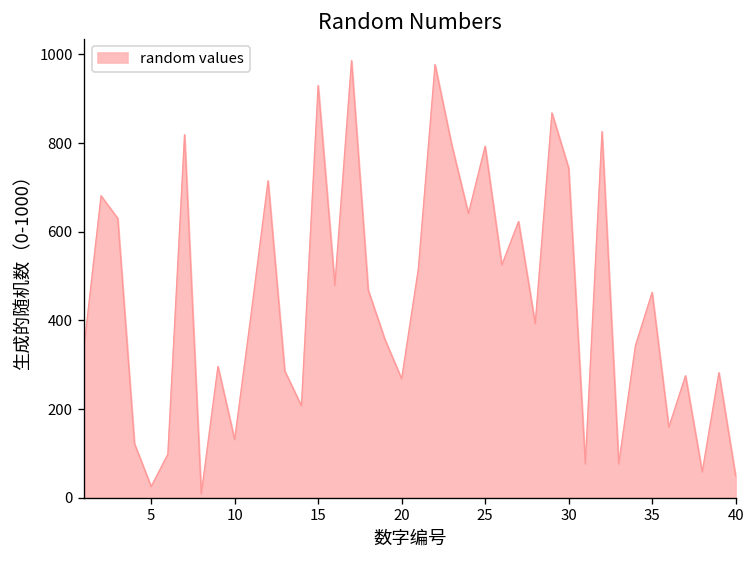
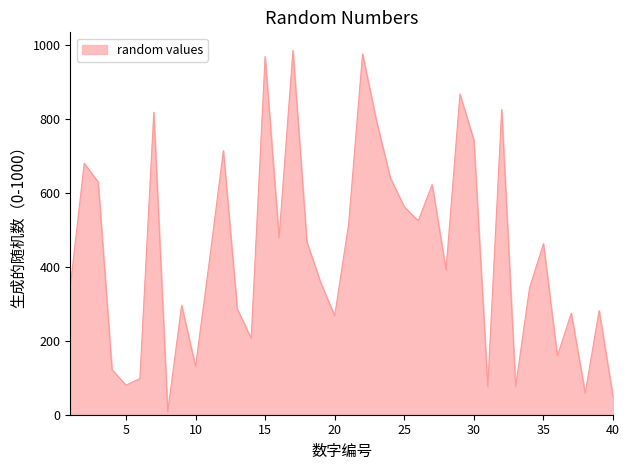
5: 30 -> 80
15: 930 -> 970
25: 790 -> 560
